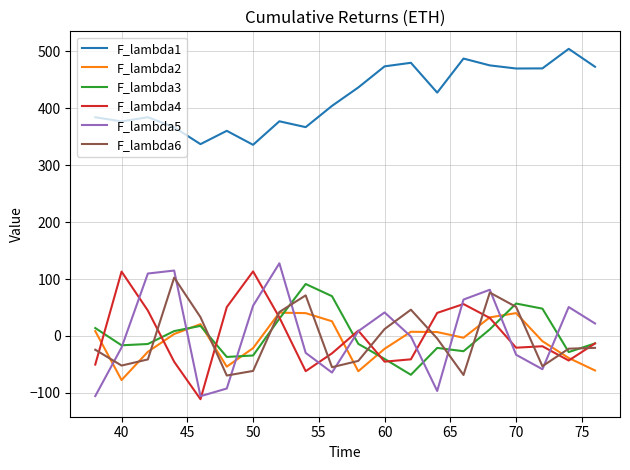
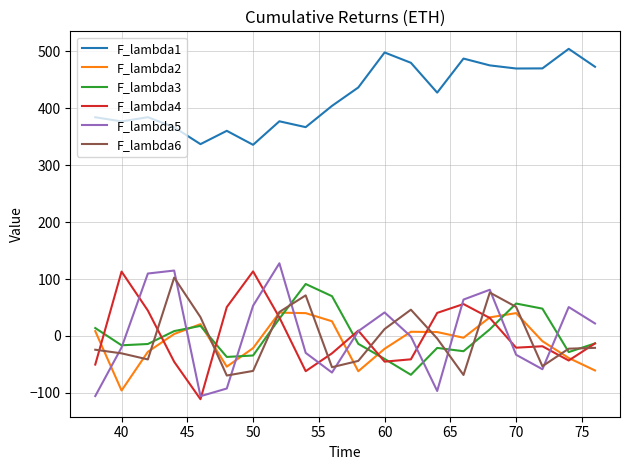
F_lambda2, 40: -80 -> -100
F_lambda6, 40: -50 -> -30
F_lambda1, 60: 470 -> 500
